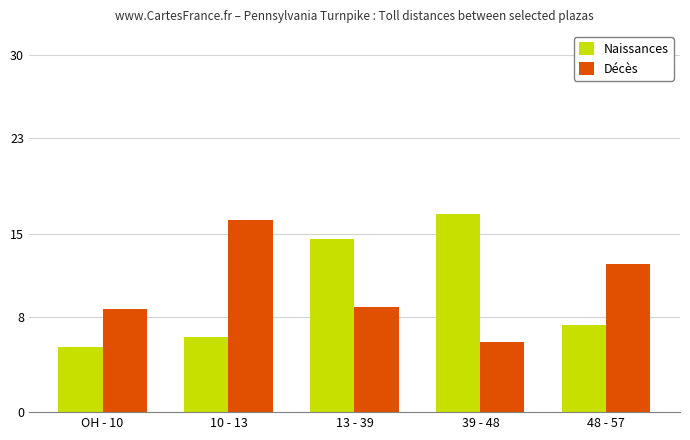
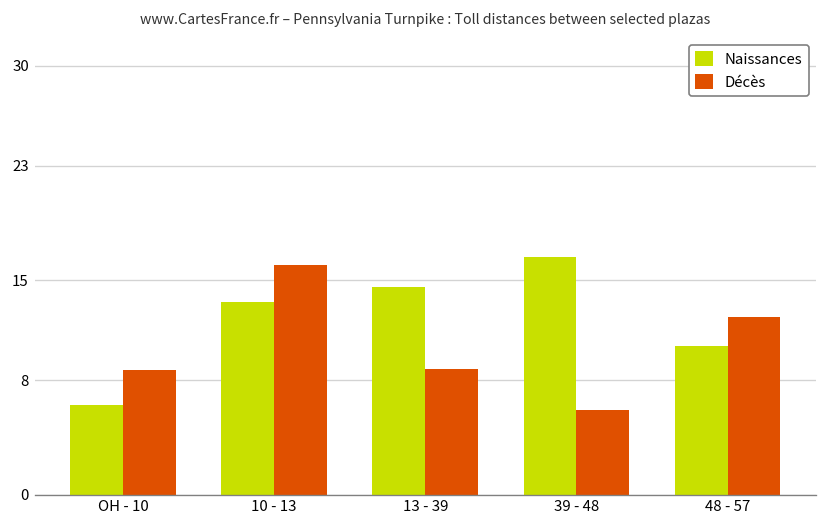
Naissances, OH - 10: 5.5 -> 6.3
Naissances, 10 - 13: 6.3 -> 13.5
Naissances, 48 - 57: 7.3 -> 10.4
